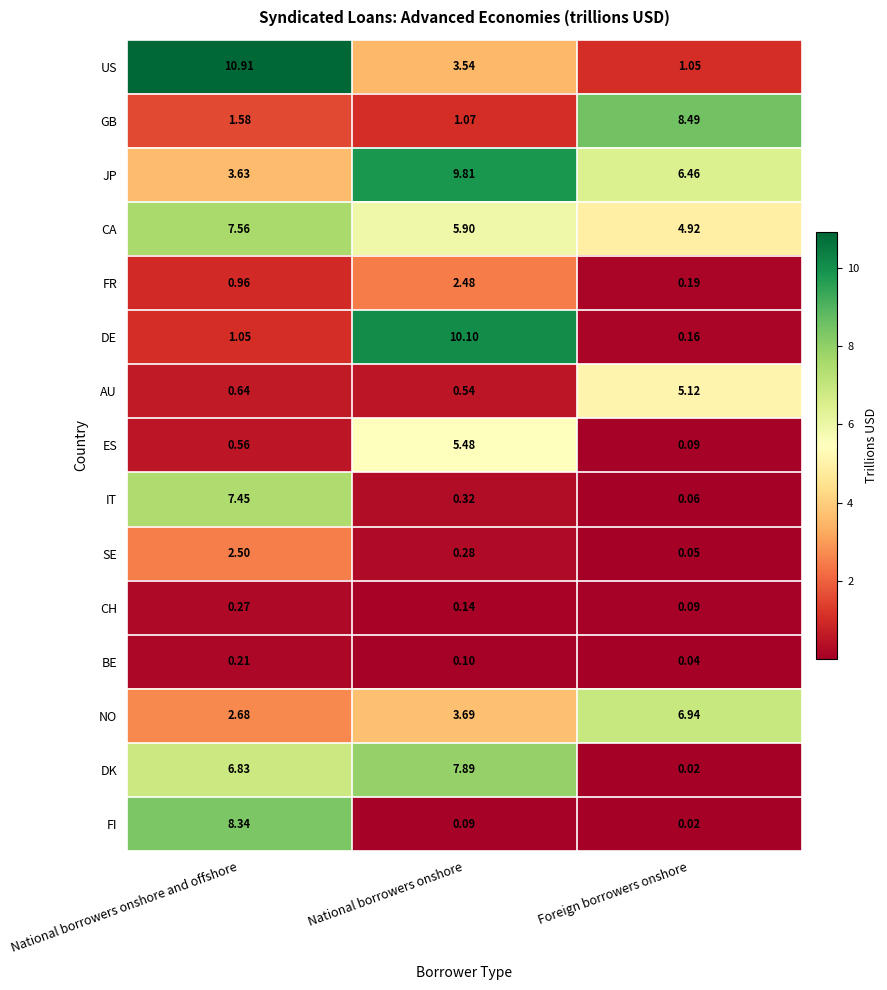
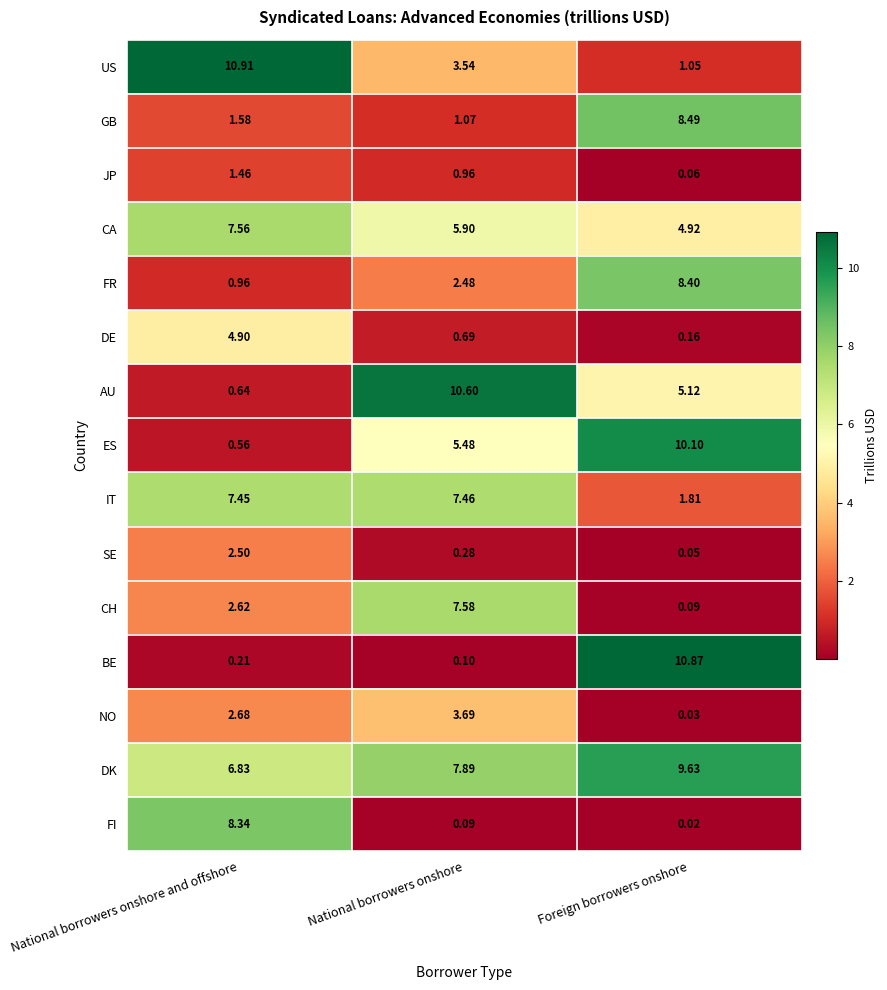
JP, National borrowers onshore and offshore: 3.63 -> 1.46
JP, National borrowers onshore: 9.81 -> 0.96
JP, Foreign borrowers onshore: 6.46 -> 0.06
FR, Foreign borrowers onshore: 0.19 -> 8.40
DE, National borrowers onshore and offshore: 1.05 -> 4.90
DE, National borrowers onshore: 10.10 -> 0.69
AU, National borrowers onshore: 0.54 -> 10.60
ES, Foreign borrowers onshore: 0.09 -> 10.10
IT, National borrowers onshore: 0.32 -> 7.46
IT, Foreign borrowers onshore: 0.06 -> 1.81
CH, National borrowers onshore and offshore: 0.27 -> 2.62
CH, National borrowers onshore: 0.14 -> 7.58
BE, Foreign borrowers onshore: 0.04 -> 10.87
NO, Foreign borrowers onshore: 6.94 -> 0.03
DK, Foreign borrowers onshore: 0.02 -> 9.63
